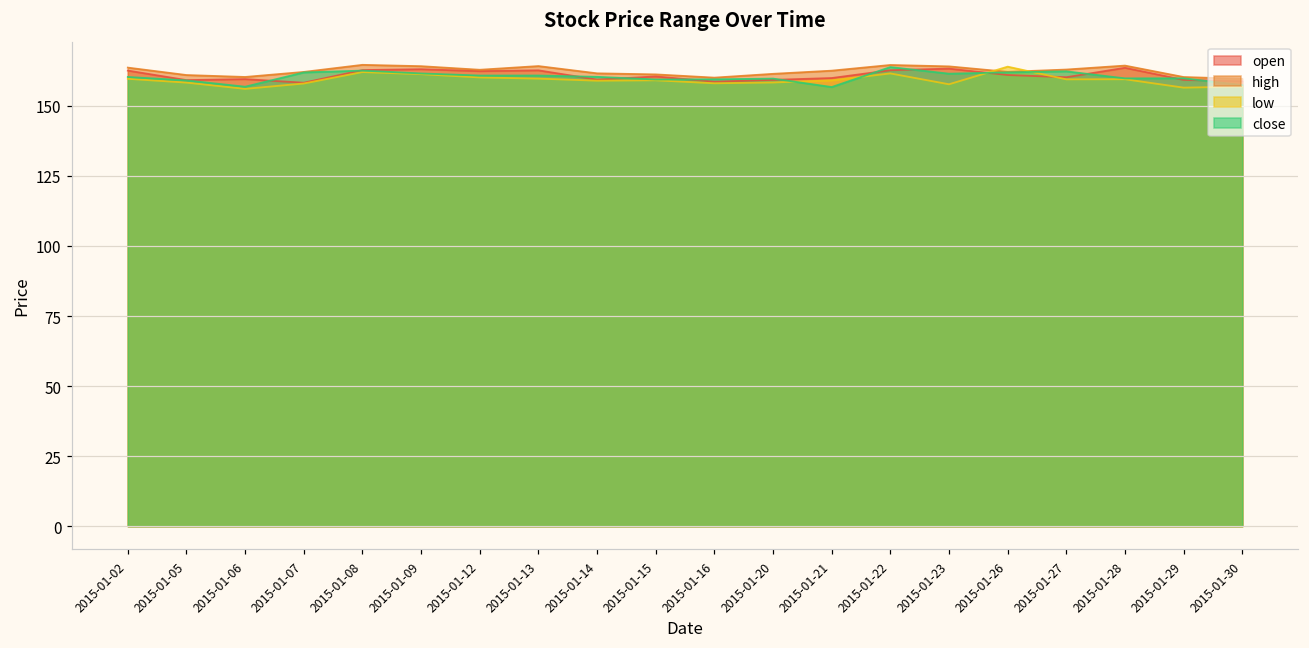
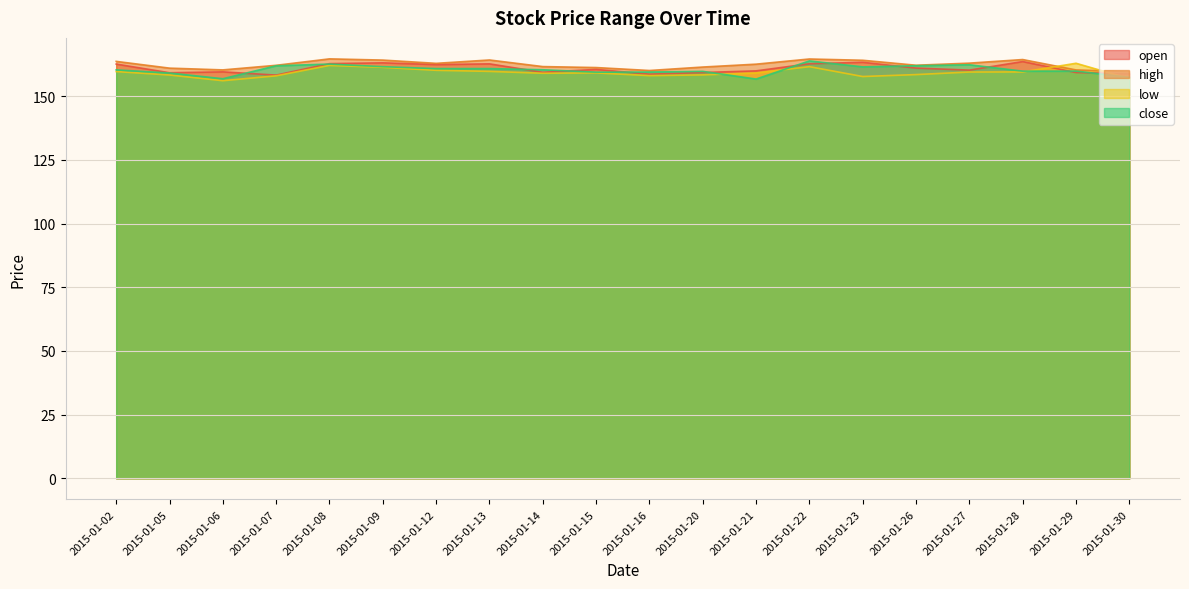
low, 2015-01-26: 164 -> 158
low, 2015-01-29: 157 -> 163
